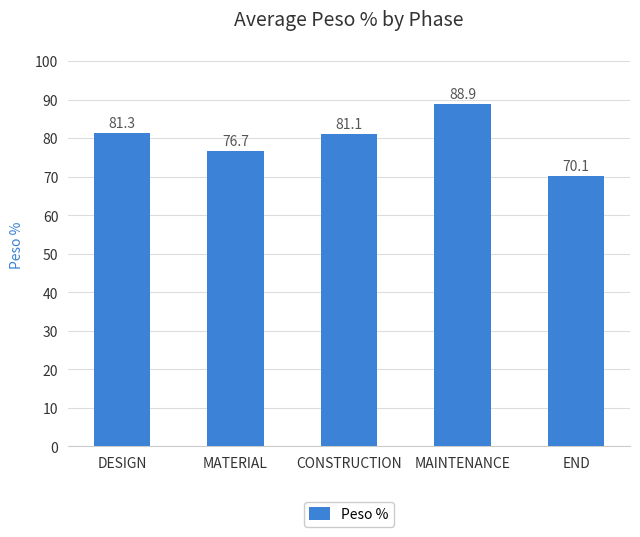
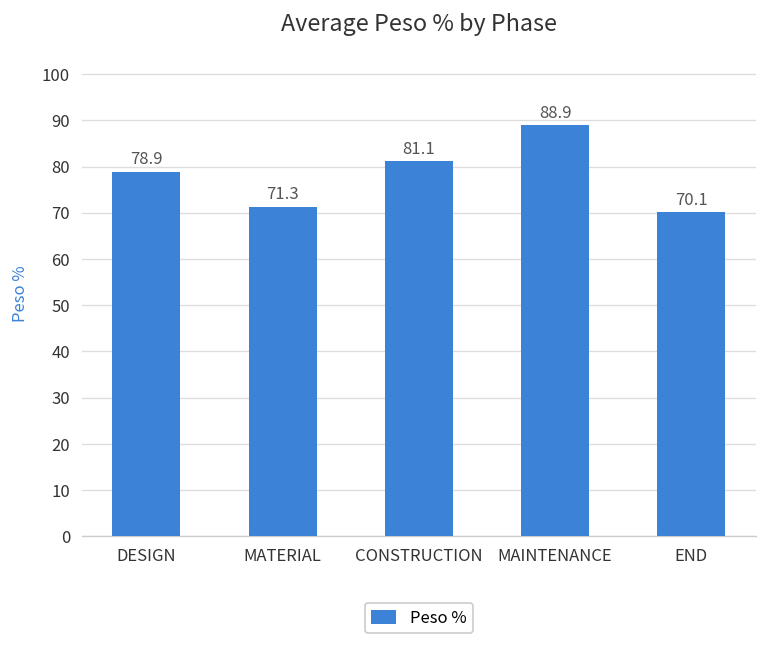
DESIGN: 81.3 -> 78.9
MATERIAL: 76.7 -> 71.3
